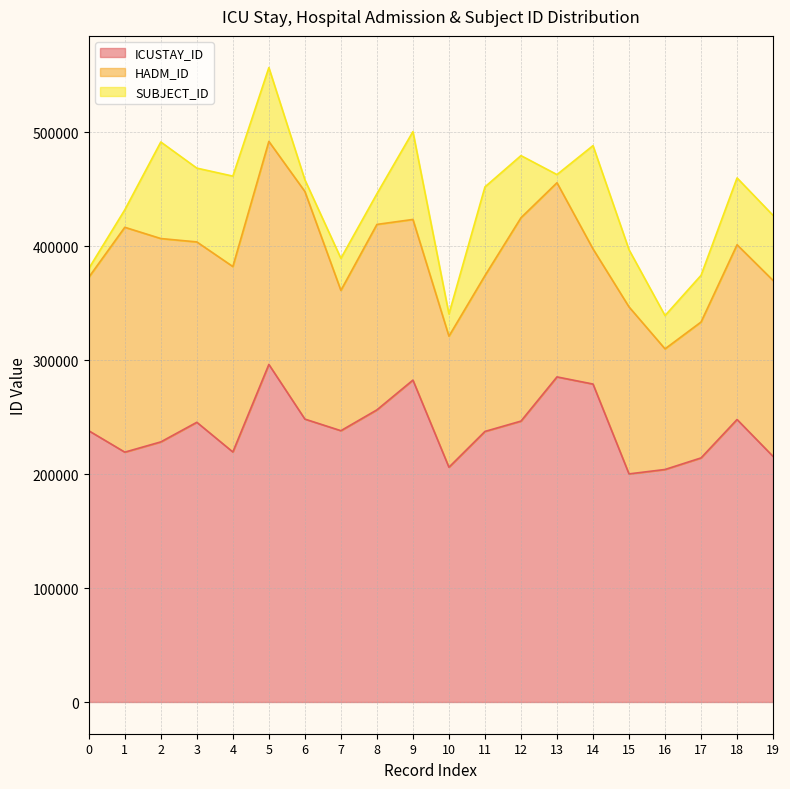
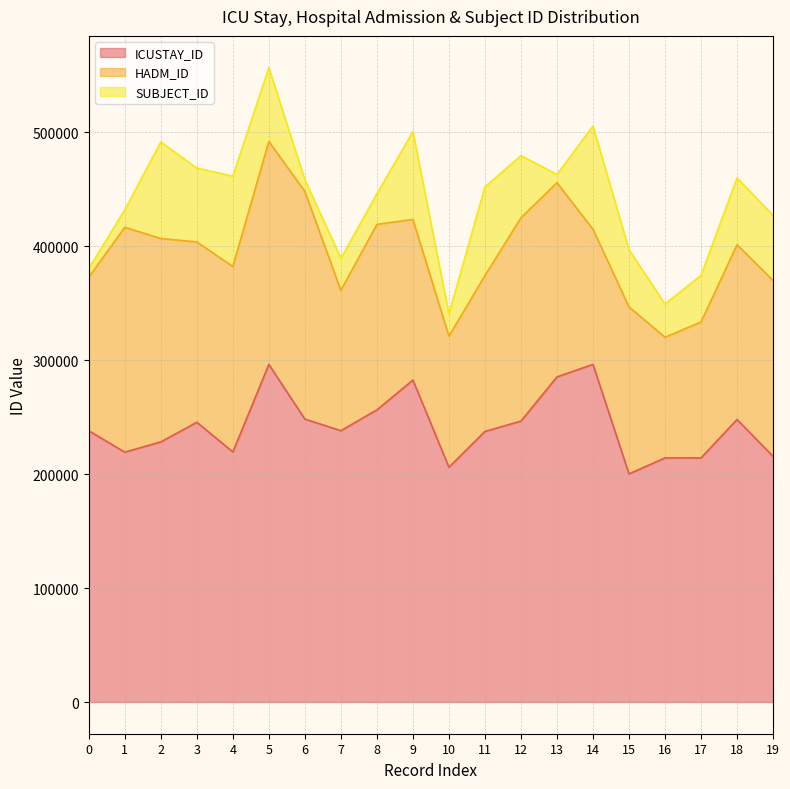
ICUSTAY_ID, 14: 279000 -> 296000
ICUSTAY_ID, 16: 204000 -> 214000
